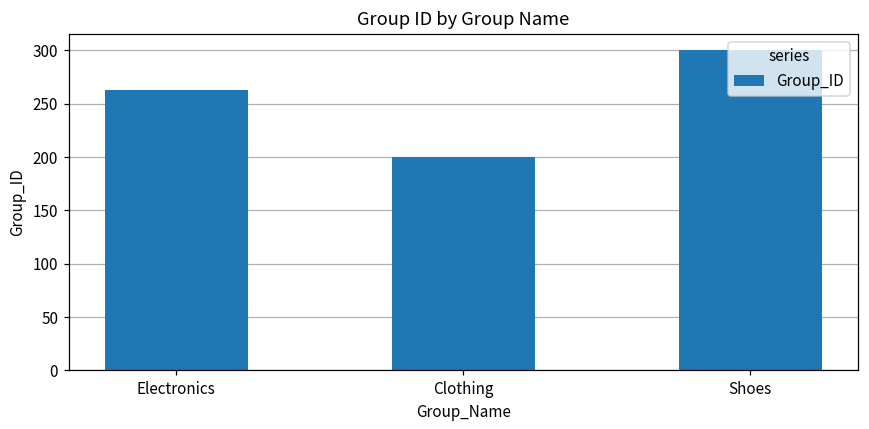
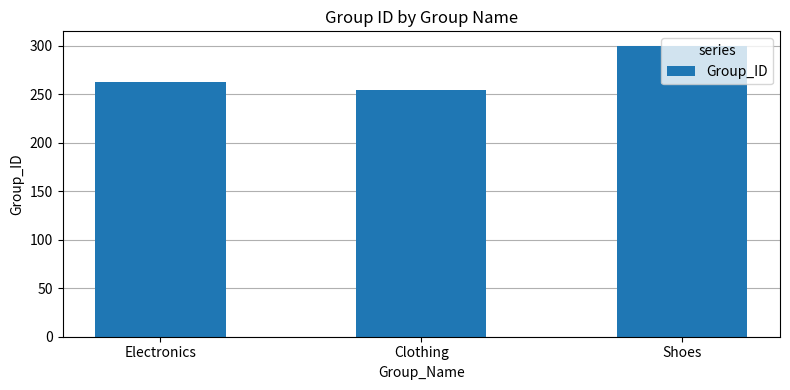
Clothing: 200 -> 260
